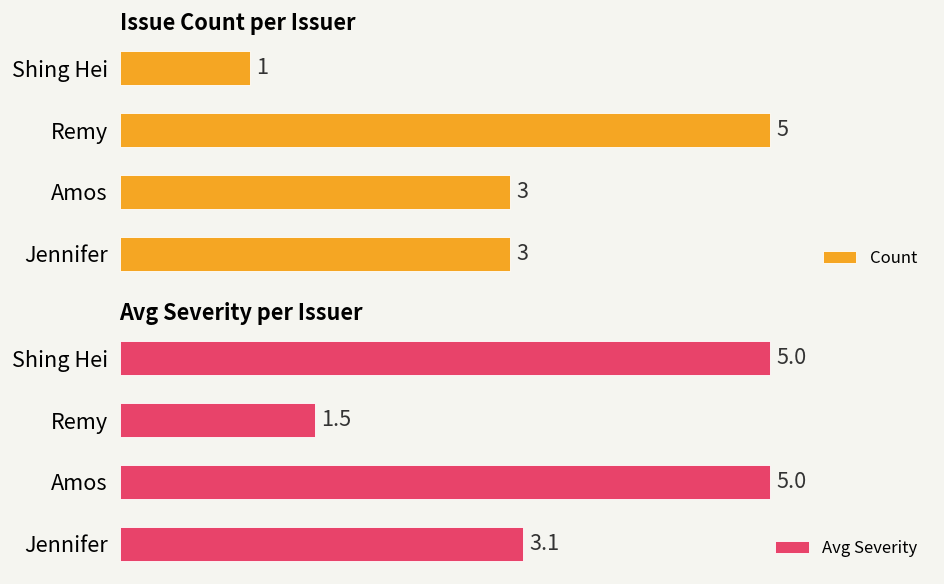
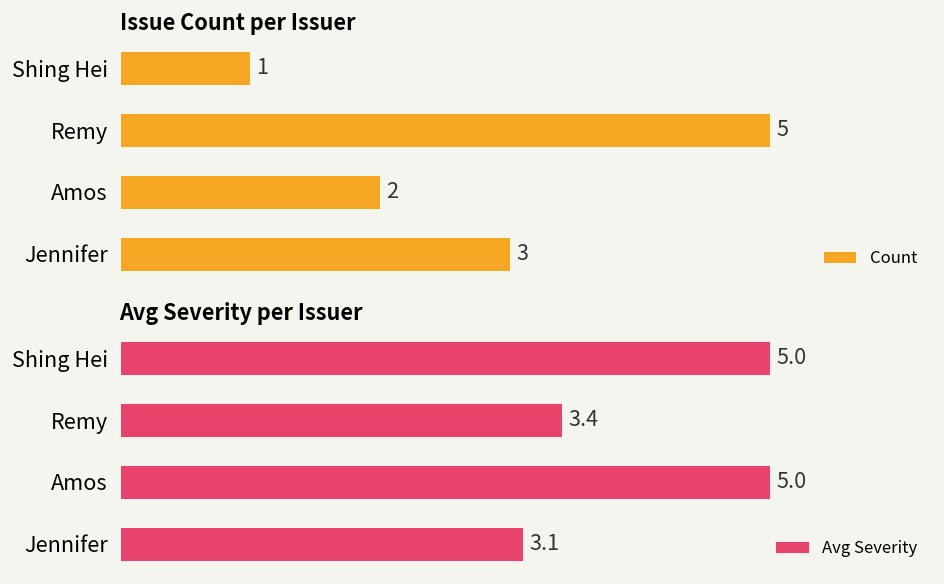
Issue Count per Issuer, Amos: 3 -> 2
Avg Severity per Issuer, Remy: 1.5 -> 3.4
